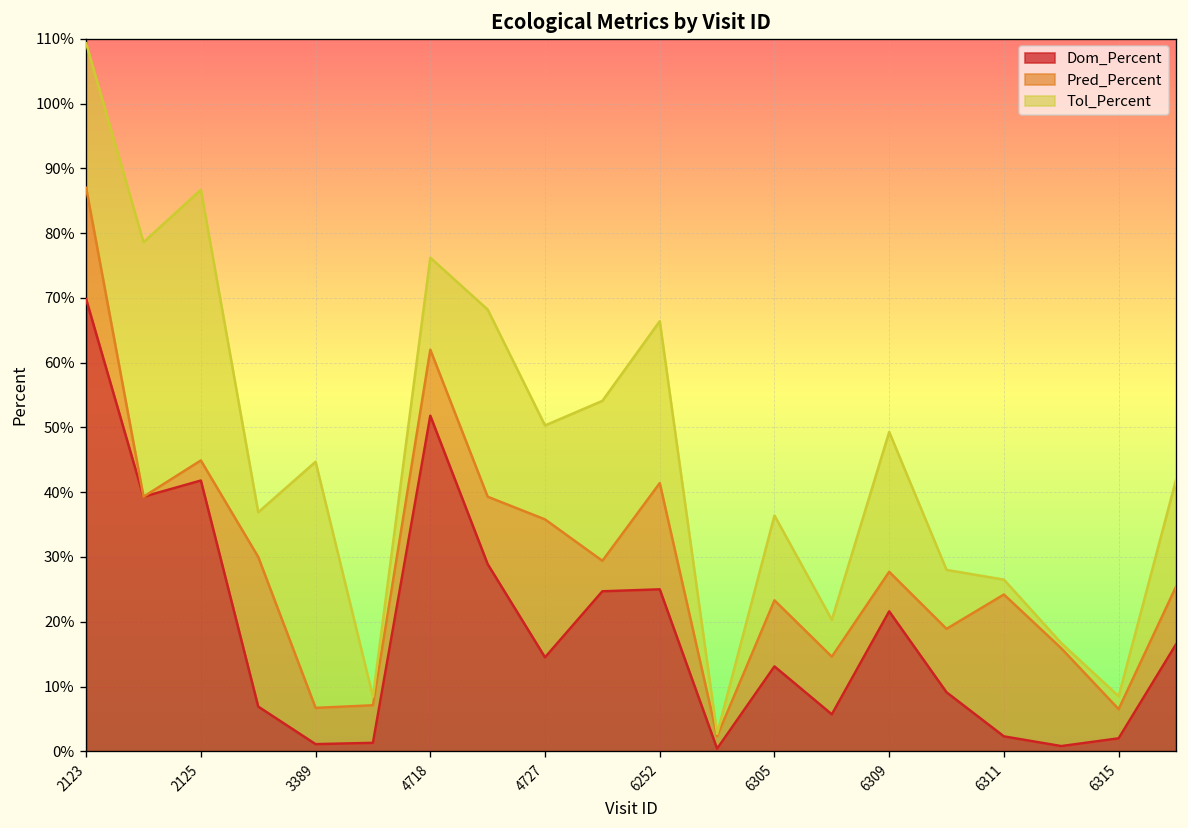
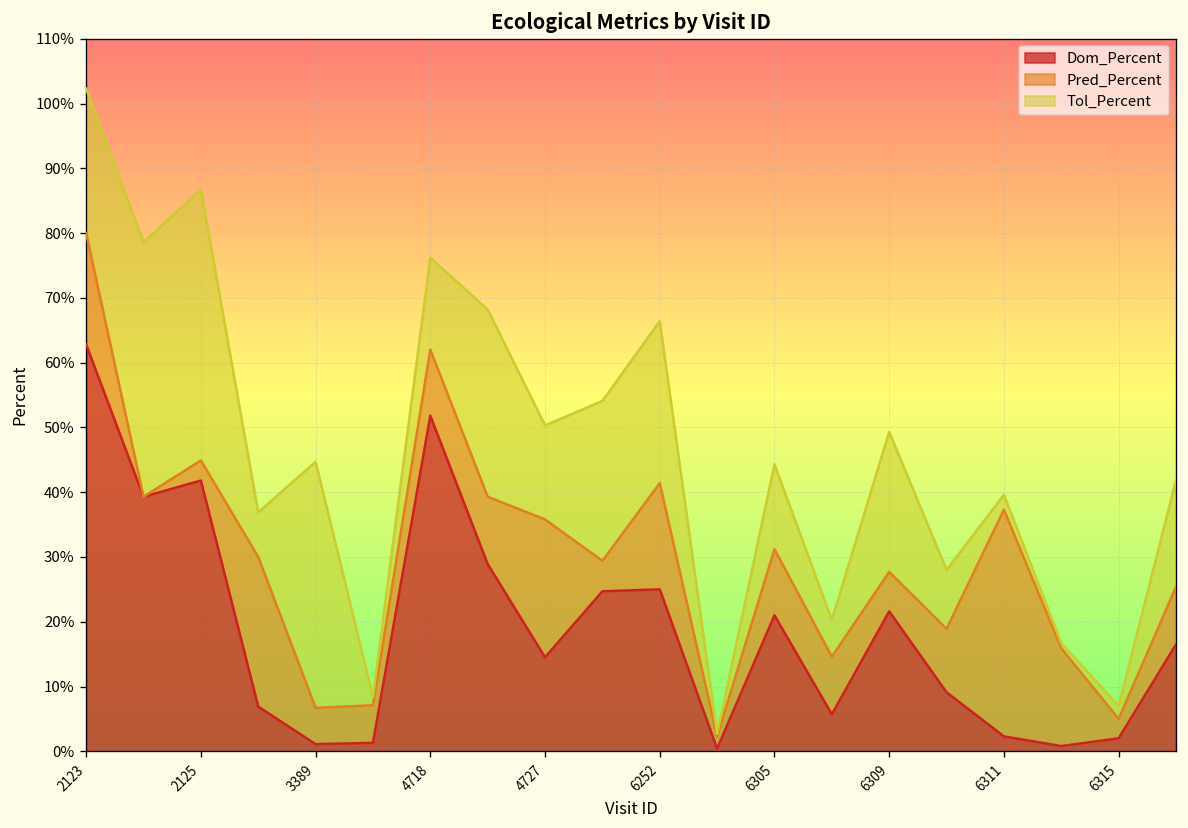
Dom_Percent, 2123: 70% -> 63%
Dom_Percent, 6305: 13% -> 21%
Pred_Percent, 6311: 22% -> 35%
Pred_Percent, 6315: 5% -> 3%
